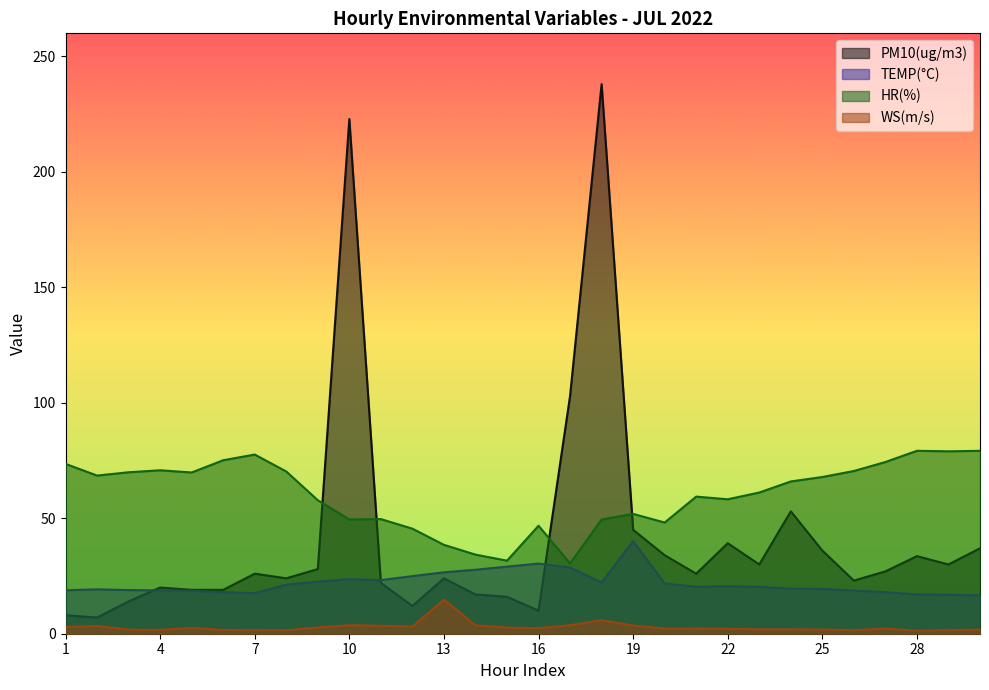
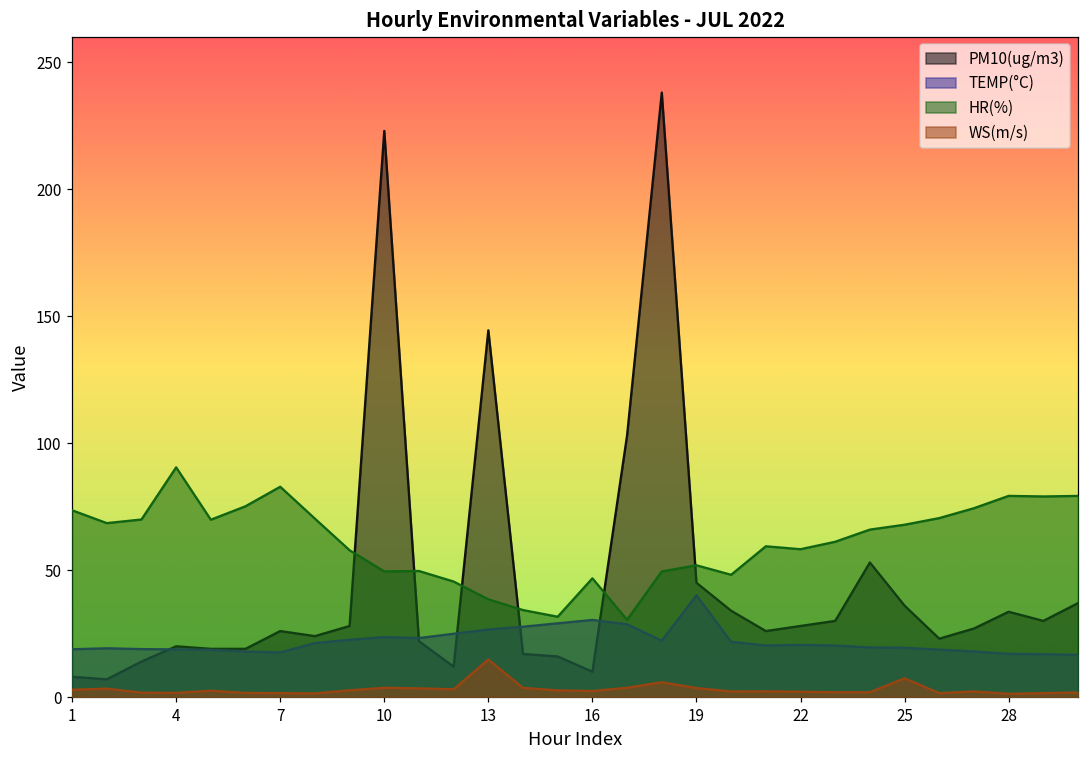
HR(%), 4: 71 -> 90
HR(%), 7: 78 -> 83
PM10(ug/m3), 13: 24 -> 144
PM10(ug/m3), 22: 39 -> 28
WS(m/s), 25: 2 -> 7
